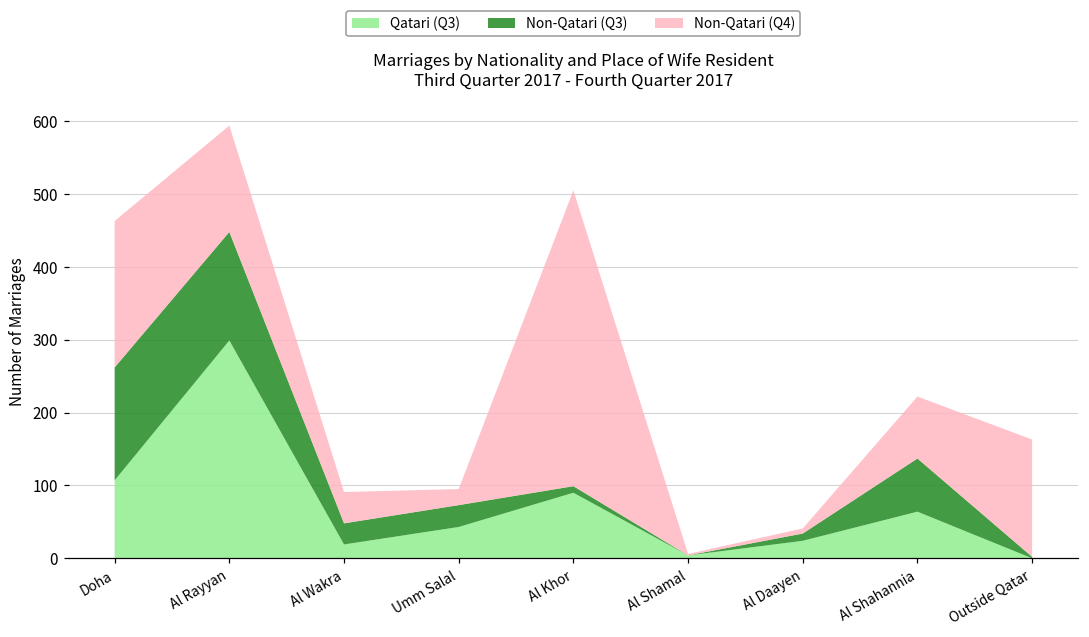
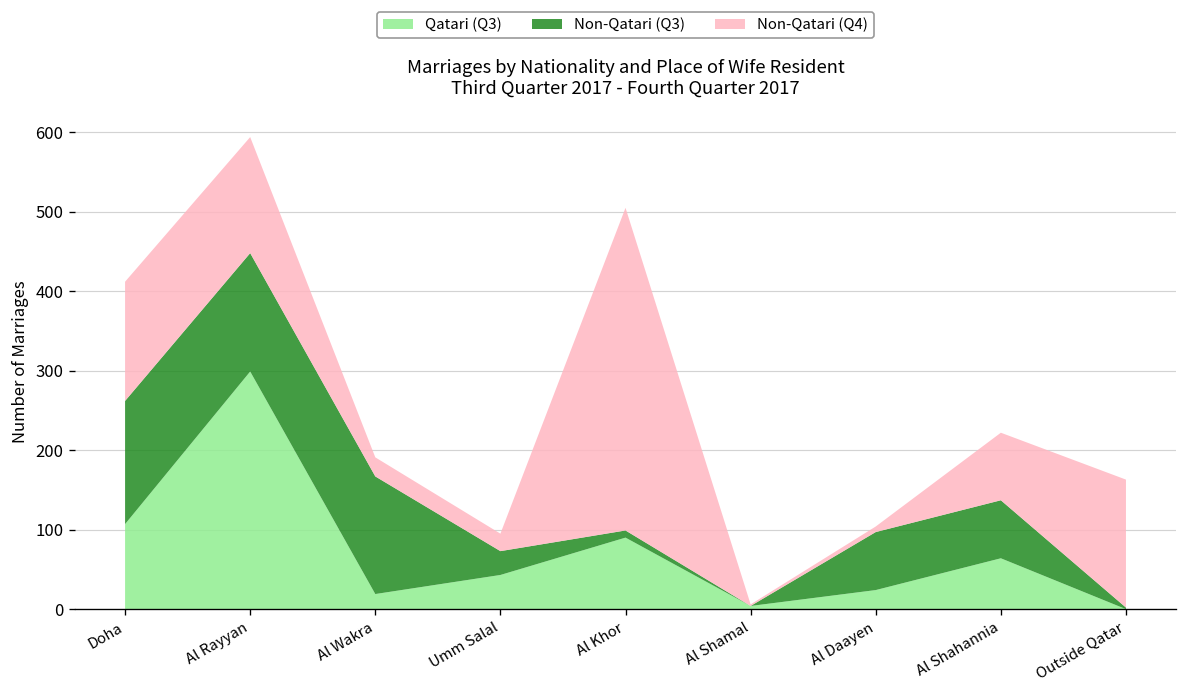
Non-Qatari (Q4), Doha: 200 -> 150
Non-Qatari (Q3), Al Wakra: 30 -> 150
Non-Qatari (Q4), Al Wakra: 40 -> 20
Non-Qatari (Q3), Al Daayen: 10 -> 70
